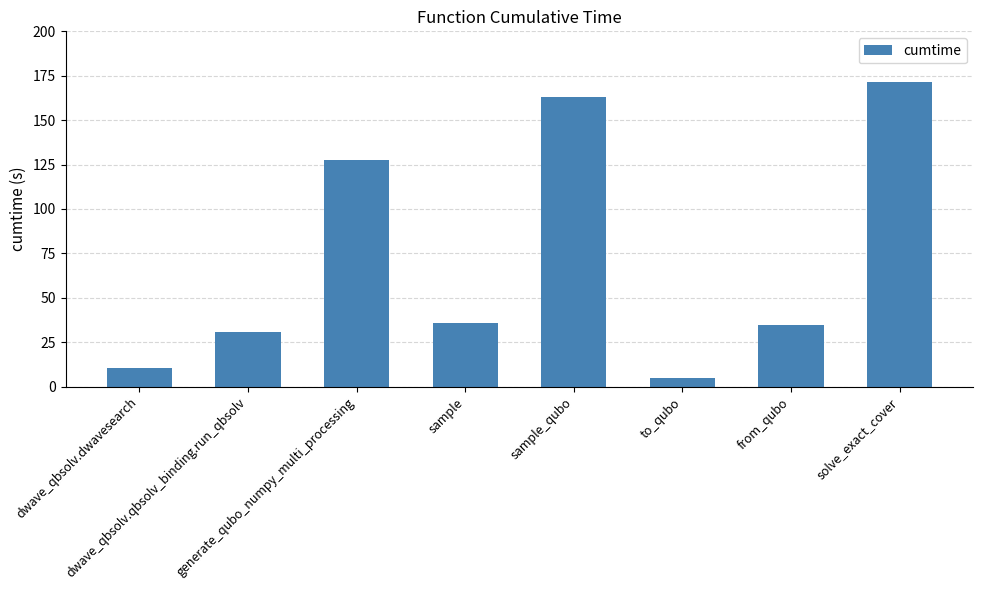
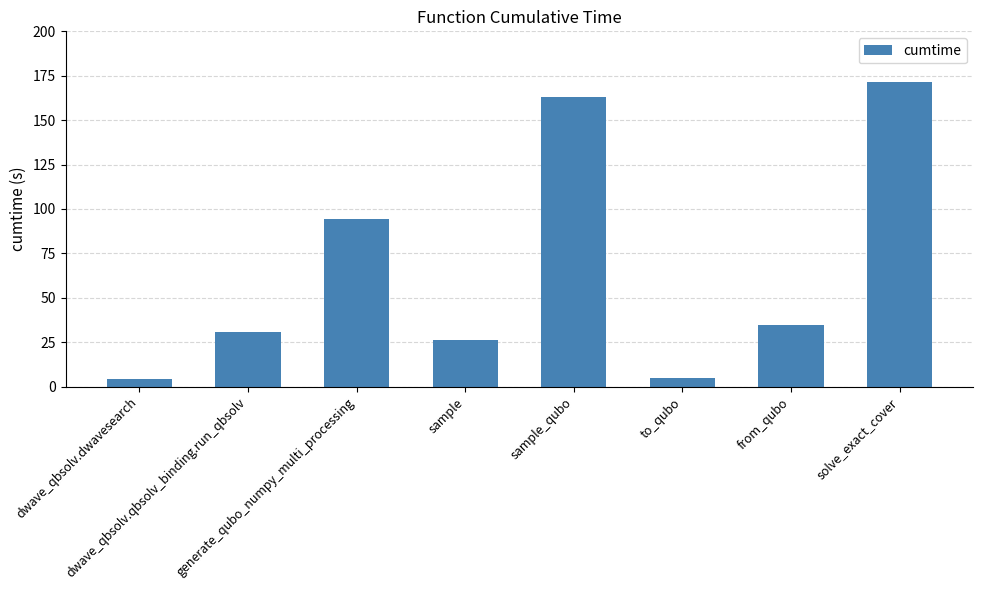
dwave_qbsolv.dwavesearch: 10 -> 4
generate_qubo_numpy_multi_processing: 127 -> 94
sample: 36 -> 26
